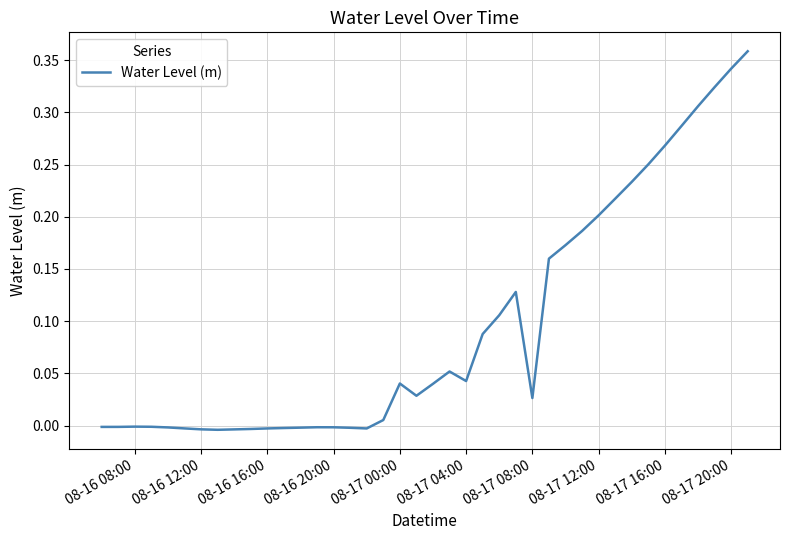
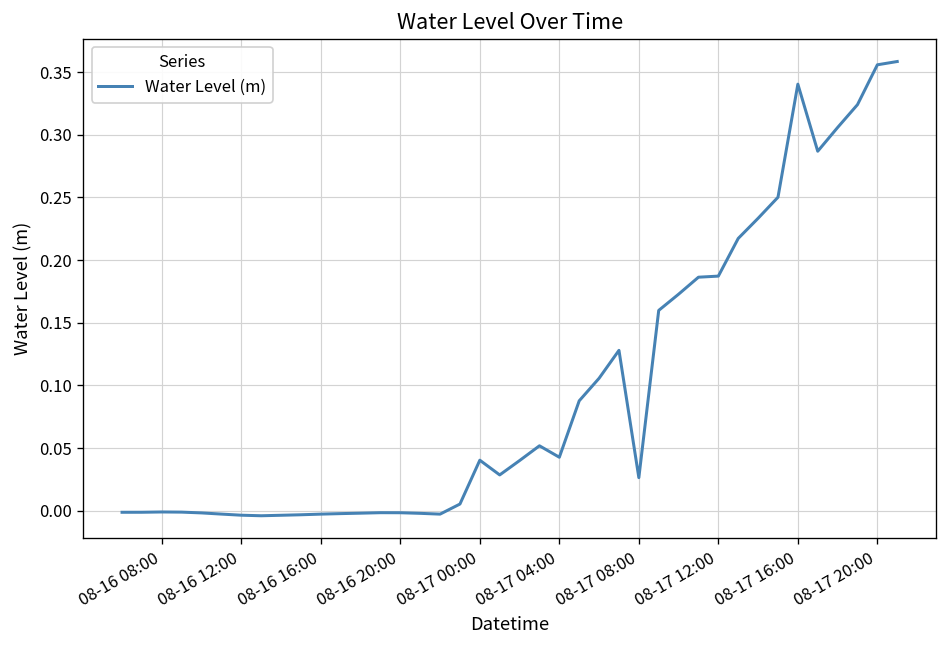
08-17 12:00: 0.201 -> 0.187
08-17 16:00: 0.268 -> 0.340
08-17 20:00: 0.342 -> 0.356
